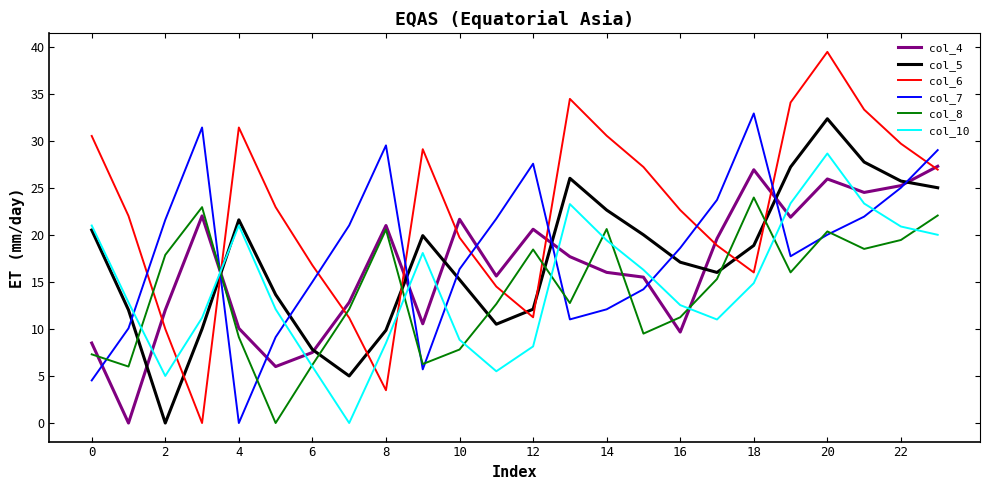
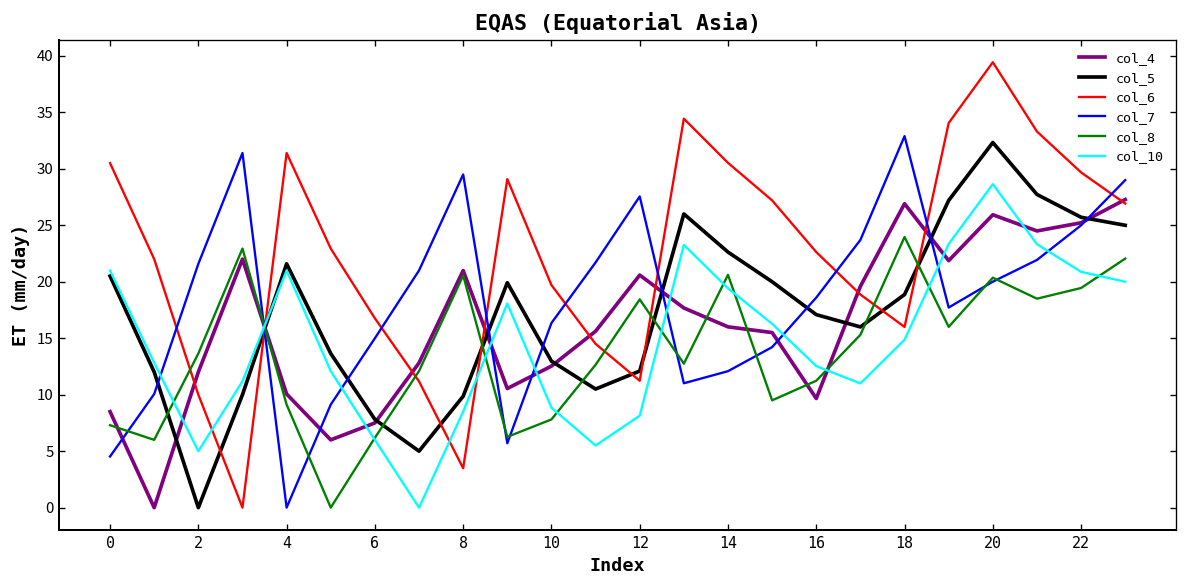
col_8, 2: 18 -> 14
col_4, 10: 22 -> 13
col_5, 10: 15 -> 13
